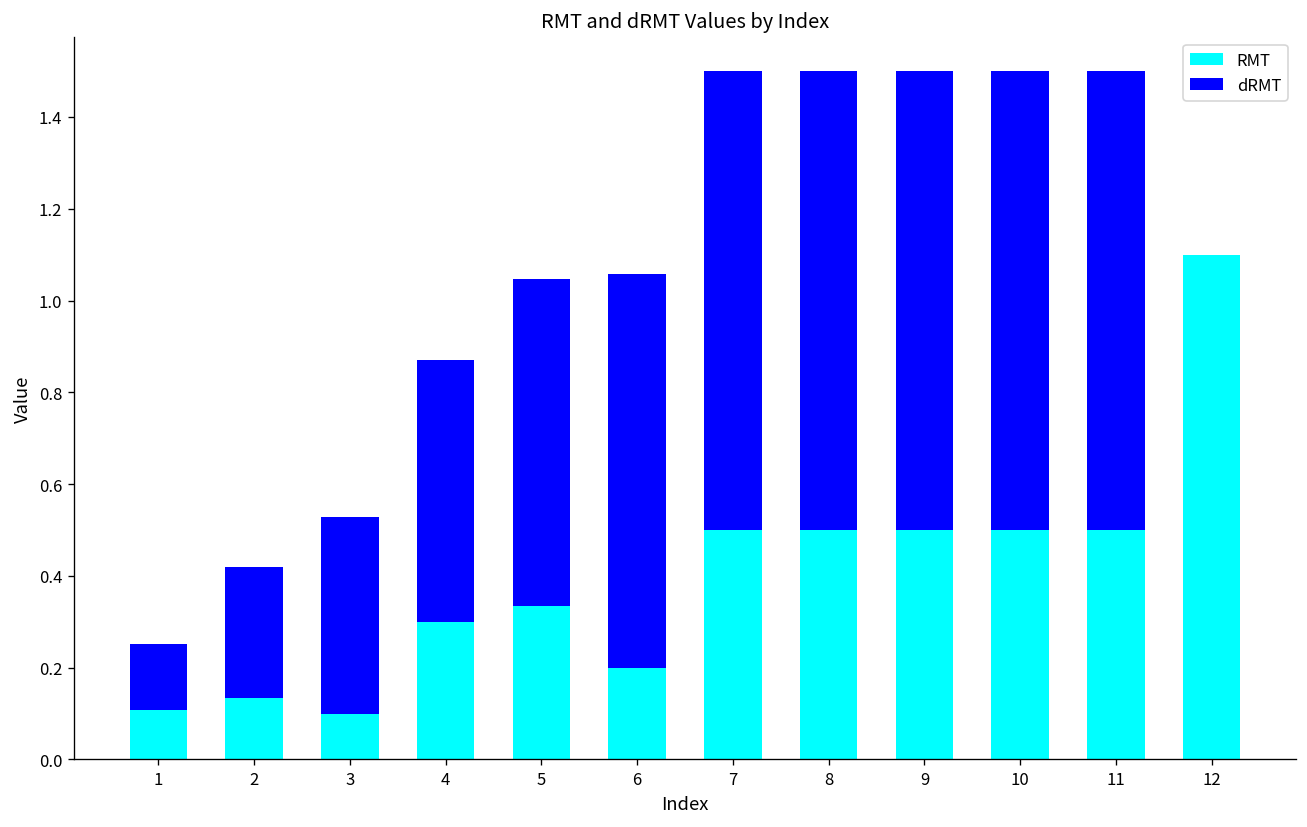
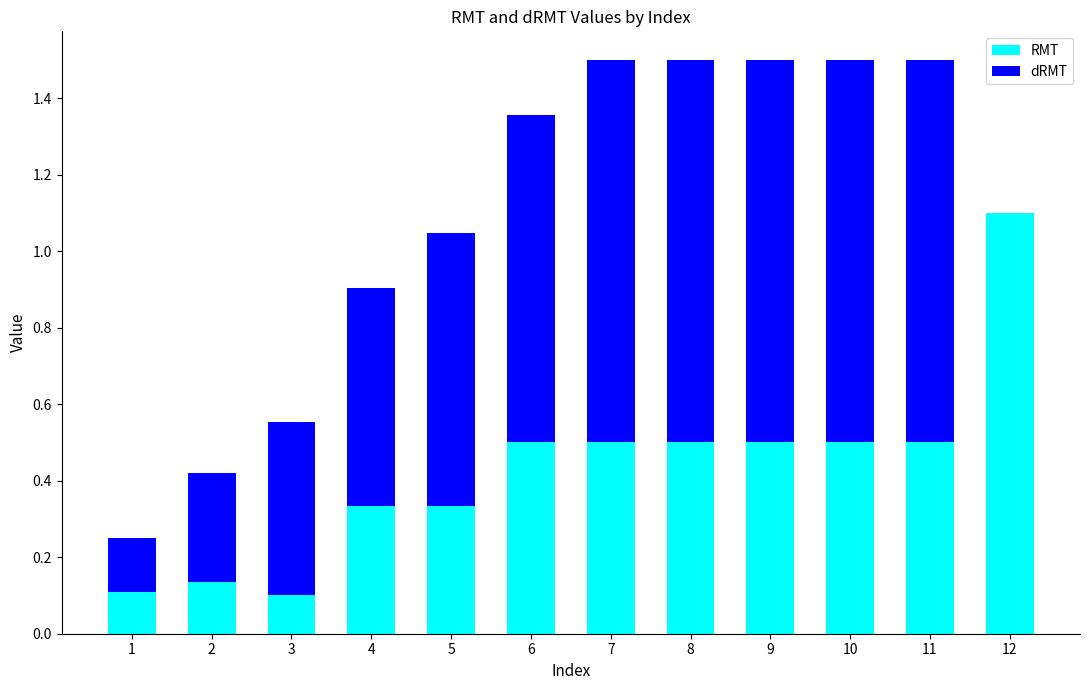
dRMT, 3: 0.43 -> 0.45
RMT, 4: 0.30 -> 0.33
RMT, 6: 0.2 -> 0.5
